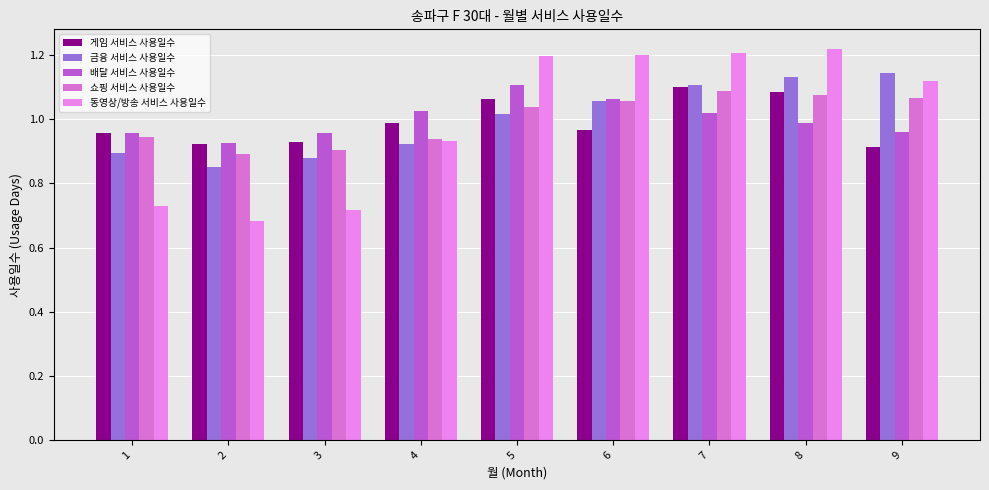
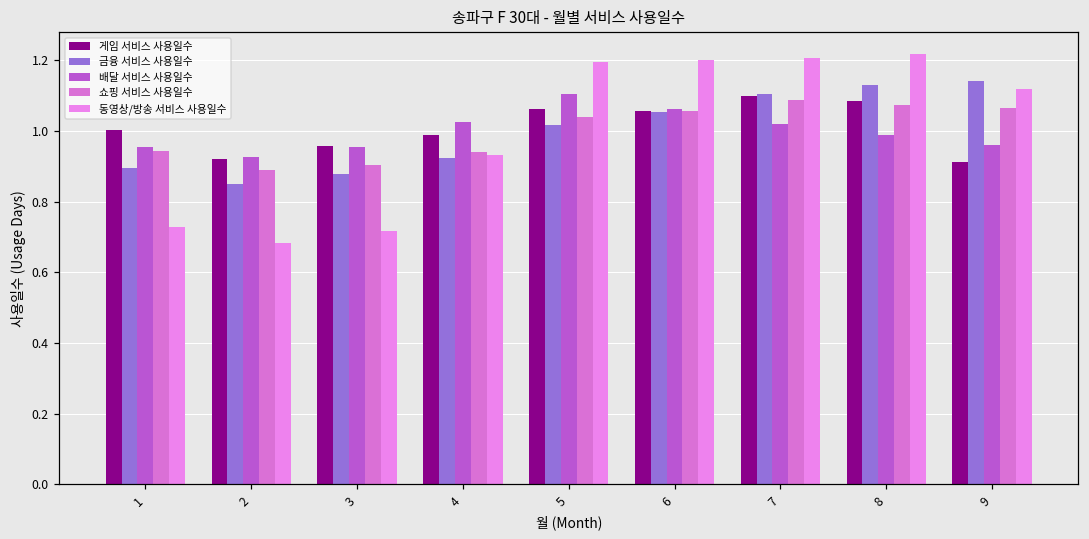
게임 서비스 사용일수, 1: 0.96 -> 1.00
게임 서비스 사용일수, 3: 0.93 -> 0.96
게임 서비스 사용일수, 6: 0.96 -> 1.06
